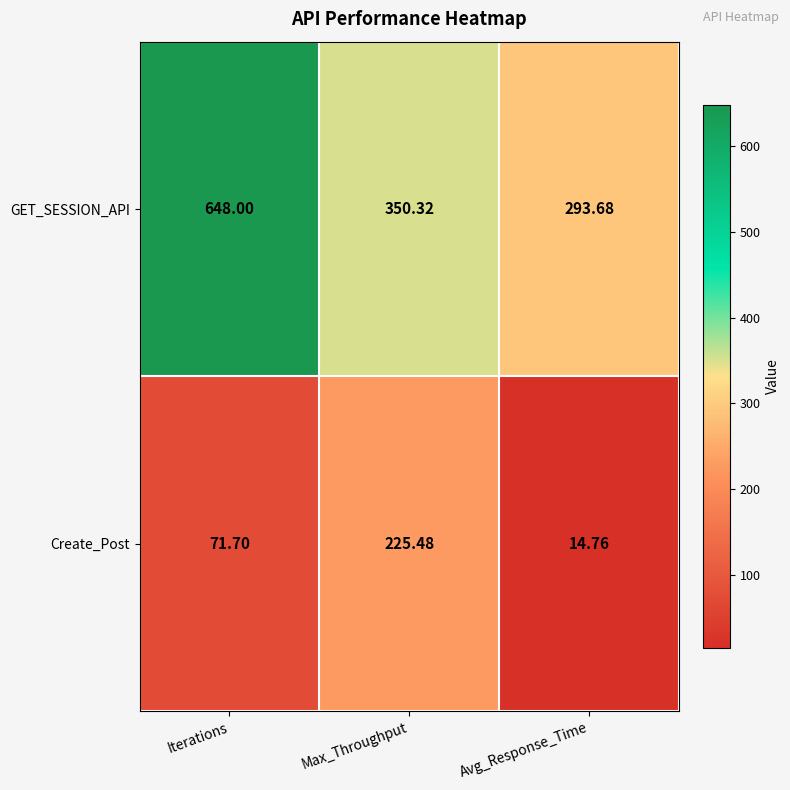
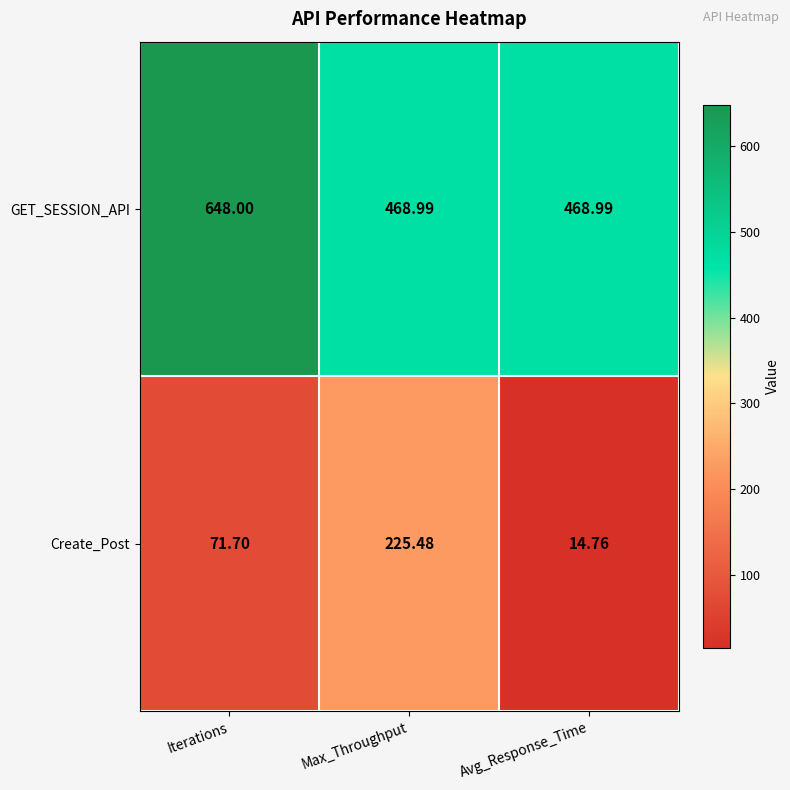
GET_SESSION_API, Max_Throughput: 350.32 -> 468.99
GET_SESSION_API, Avg_Response_Time: 293.68 -> 468.99
